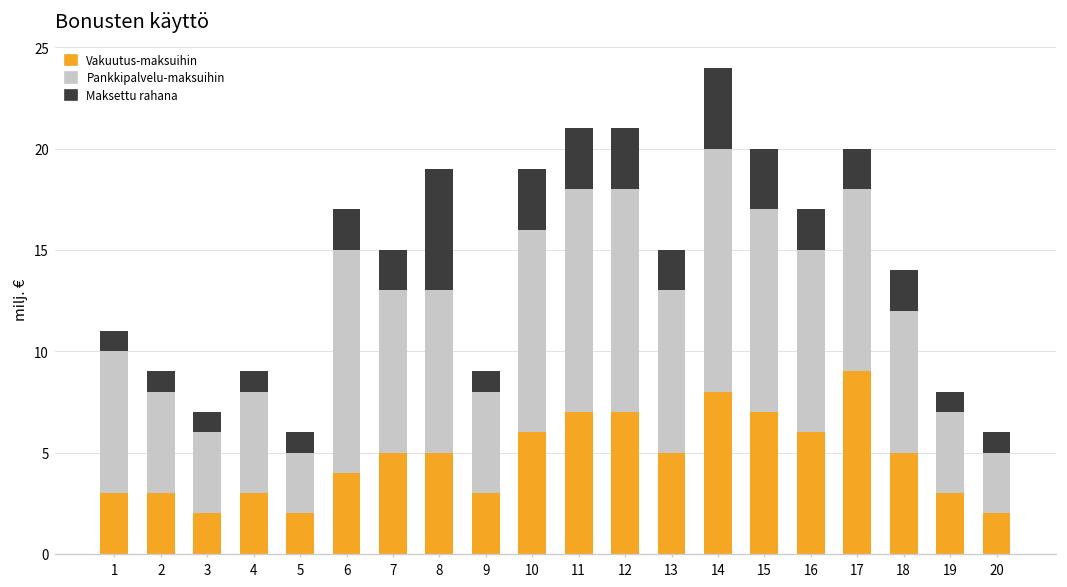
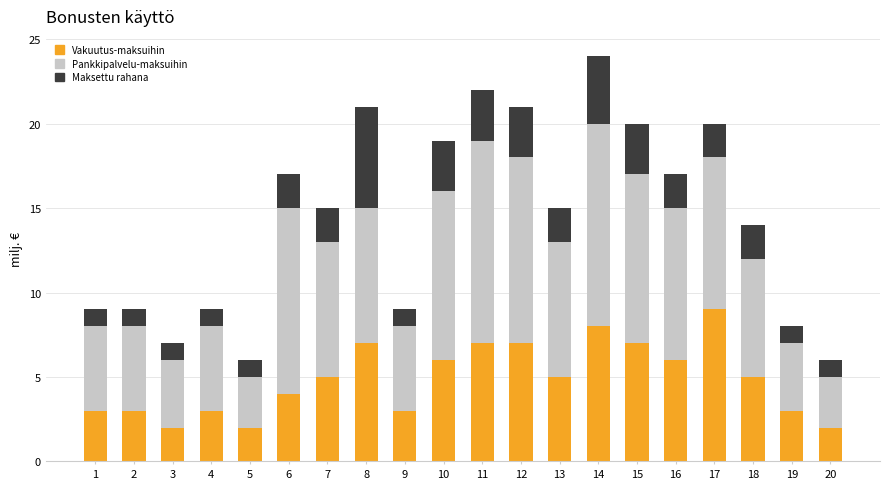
Pankkipalvelu-maksuihin, 1: 7 -> 5
Vakuutus-maksuihin, 8: 5 -> 7
Pankkipalvelu-maksuihin, 11: 11 -> 12
